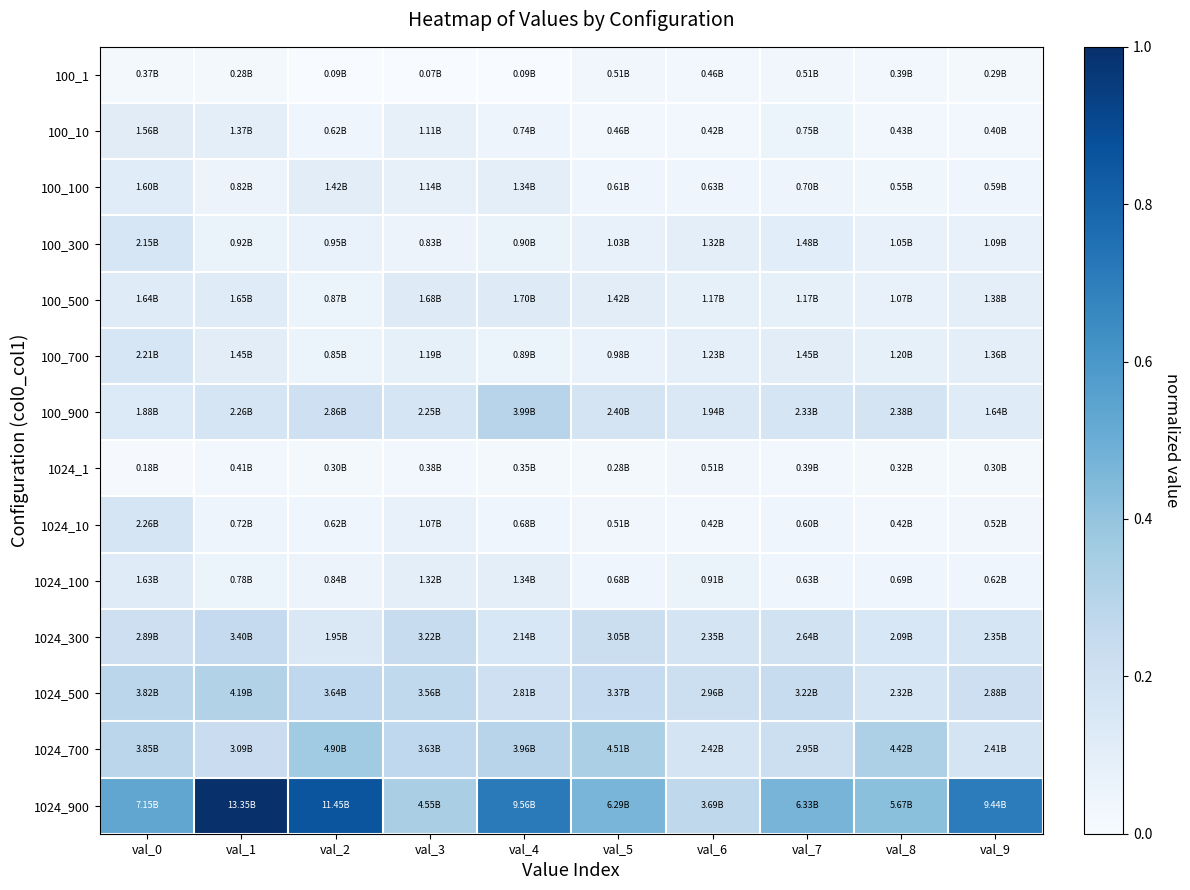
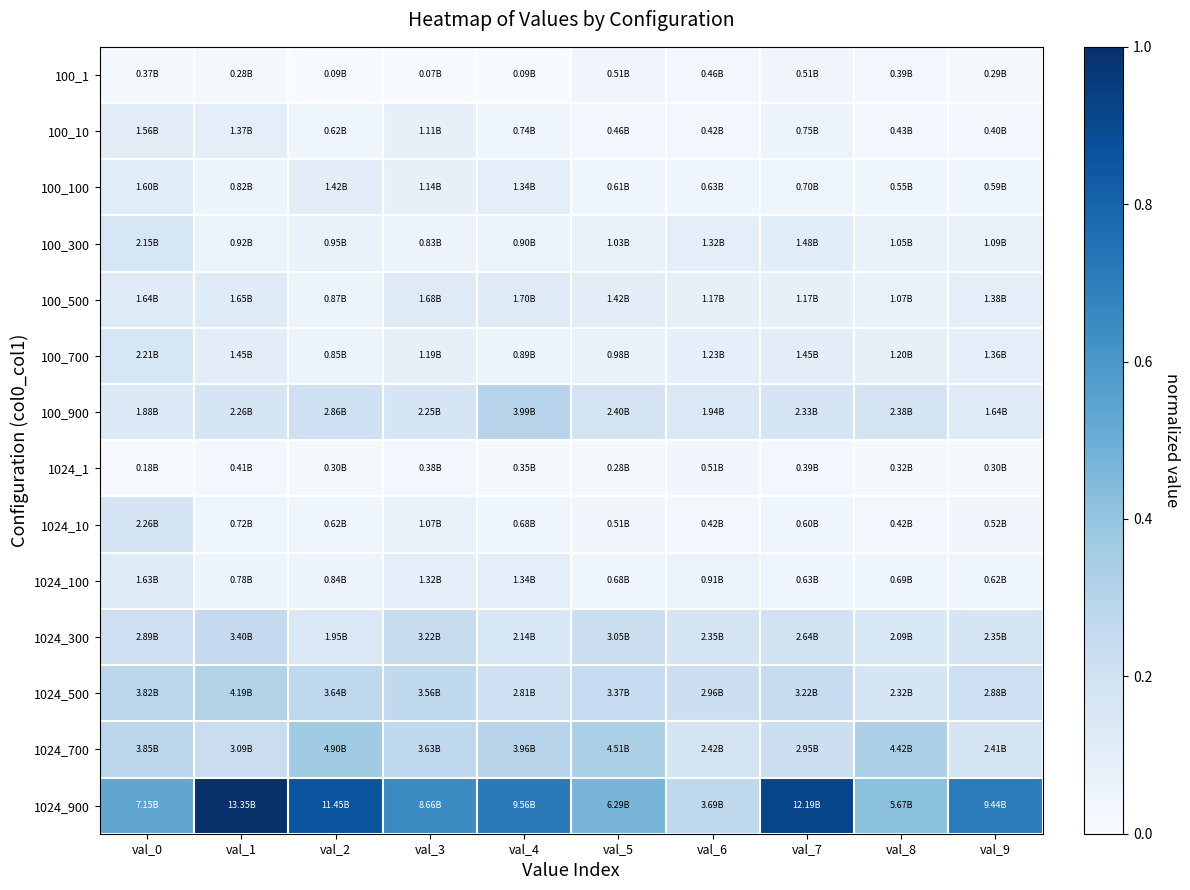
1024_900, val_3: 4.55B -> 8.66B
1024_900, val_7: 6.33B -> 12.19B
